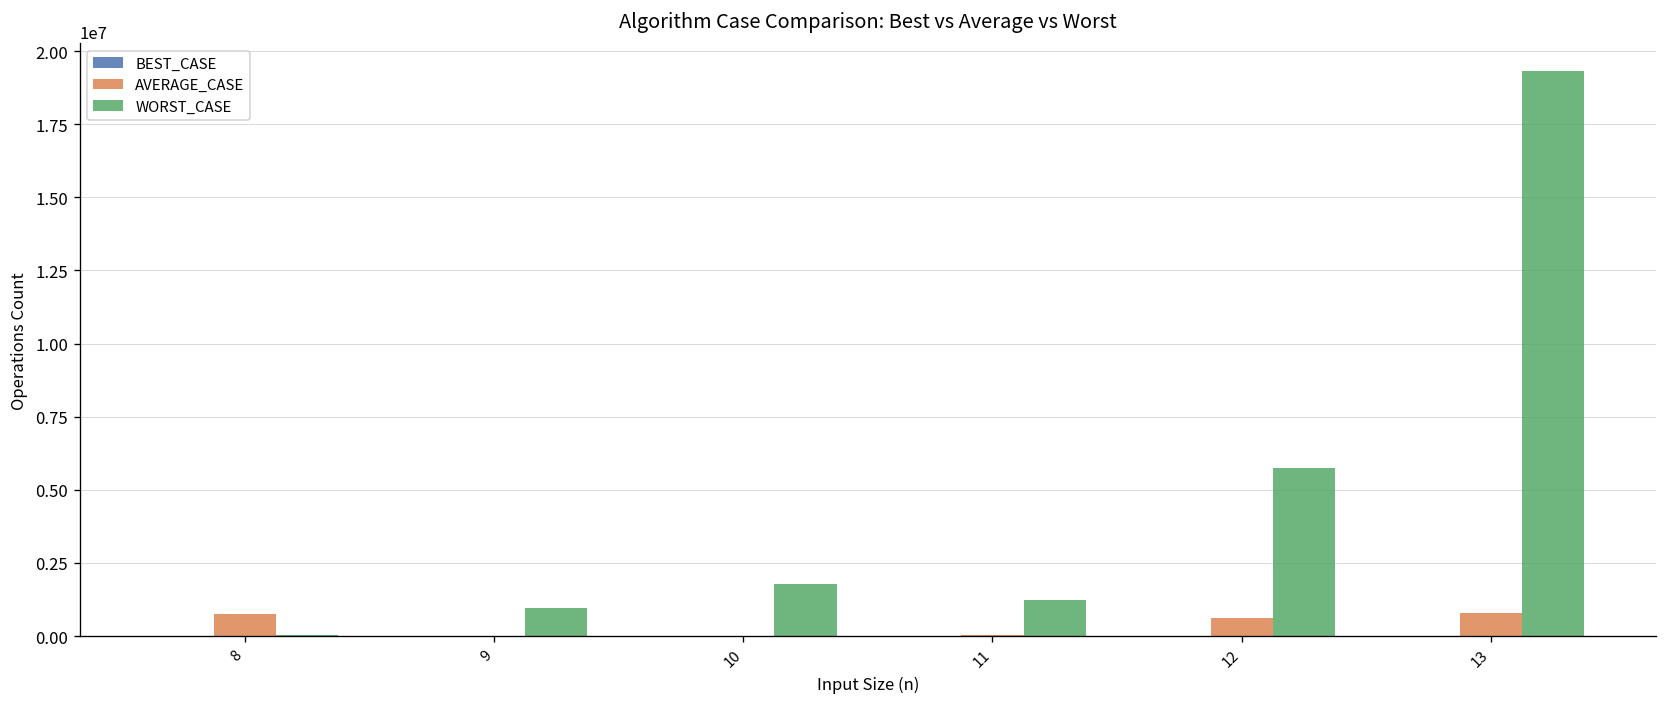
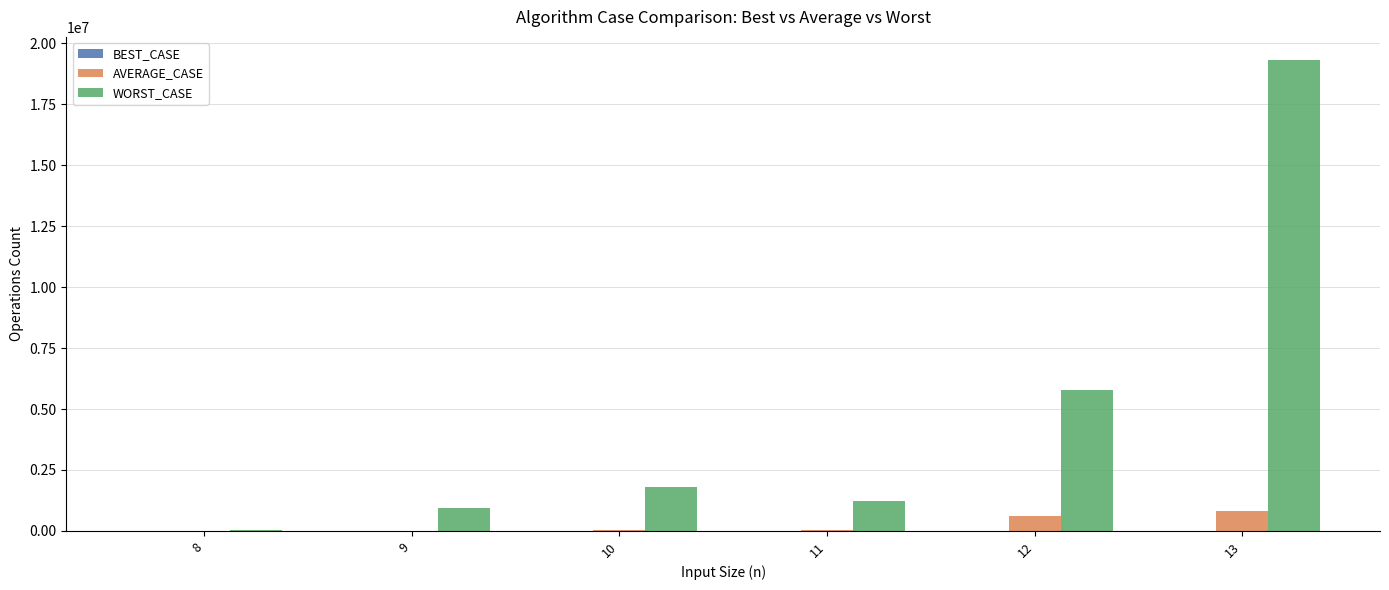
AVERAGE_CASE, 8: 800000 -> 0
